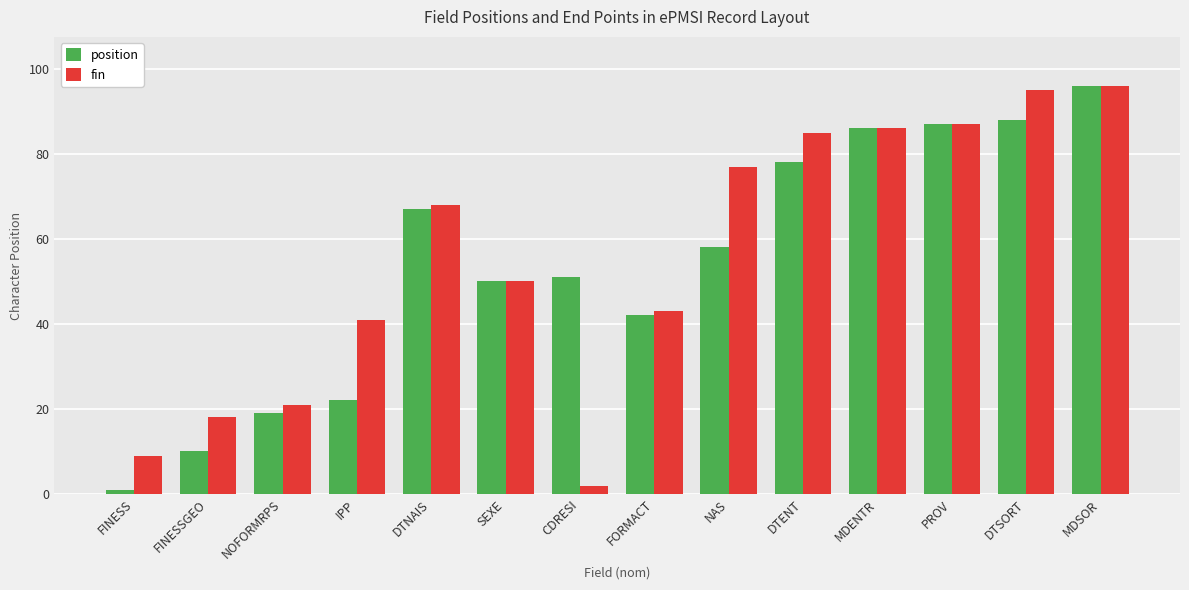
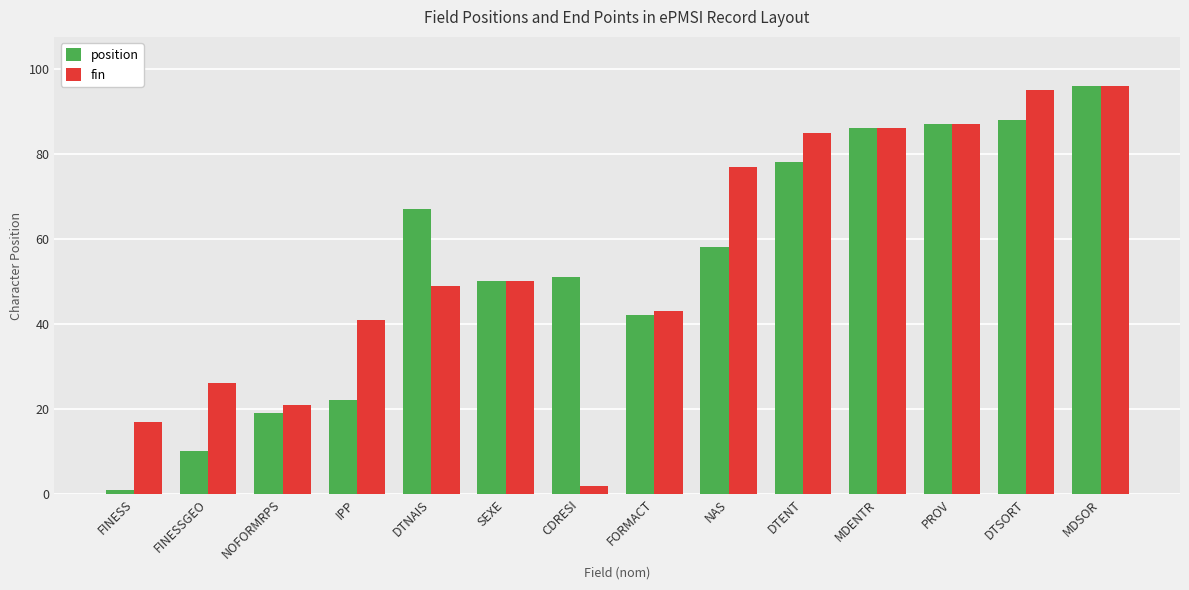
fin, FINESS: 9 -> 17
fin, FINESSGEO: 18 -> 26
fin, DTNAIS: 68 -> 49
